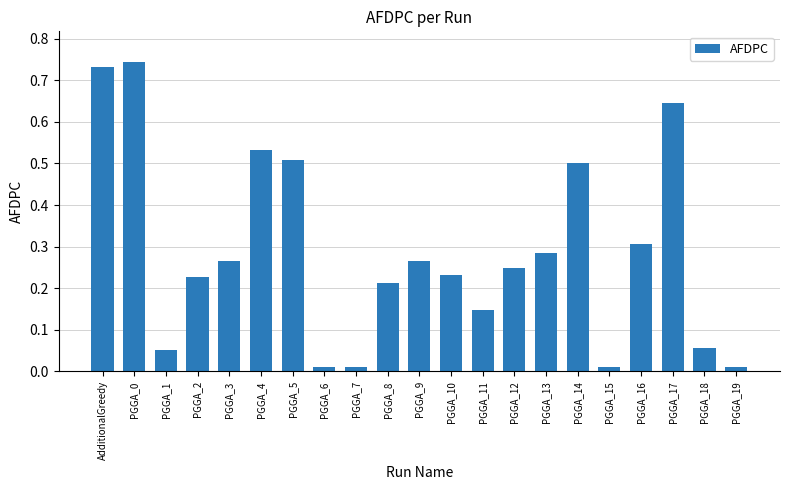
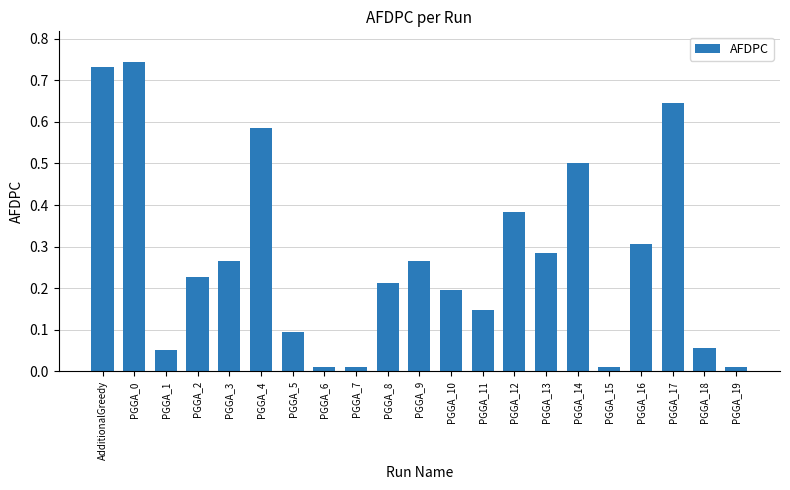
PGGA_4: 0.53 -> 0.59
PGGA_5: 0.51 -> 0.10
PGGA_10: 0.23 -> 0.20
PGGA_12: 0.25 -> 0.38
